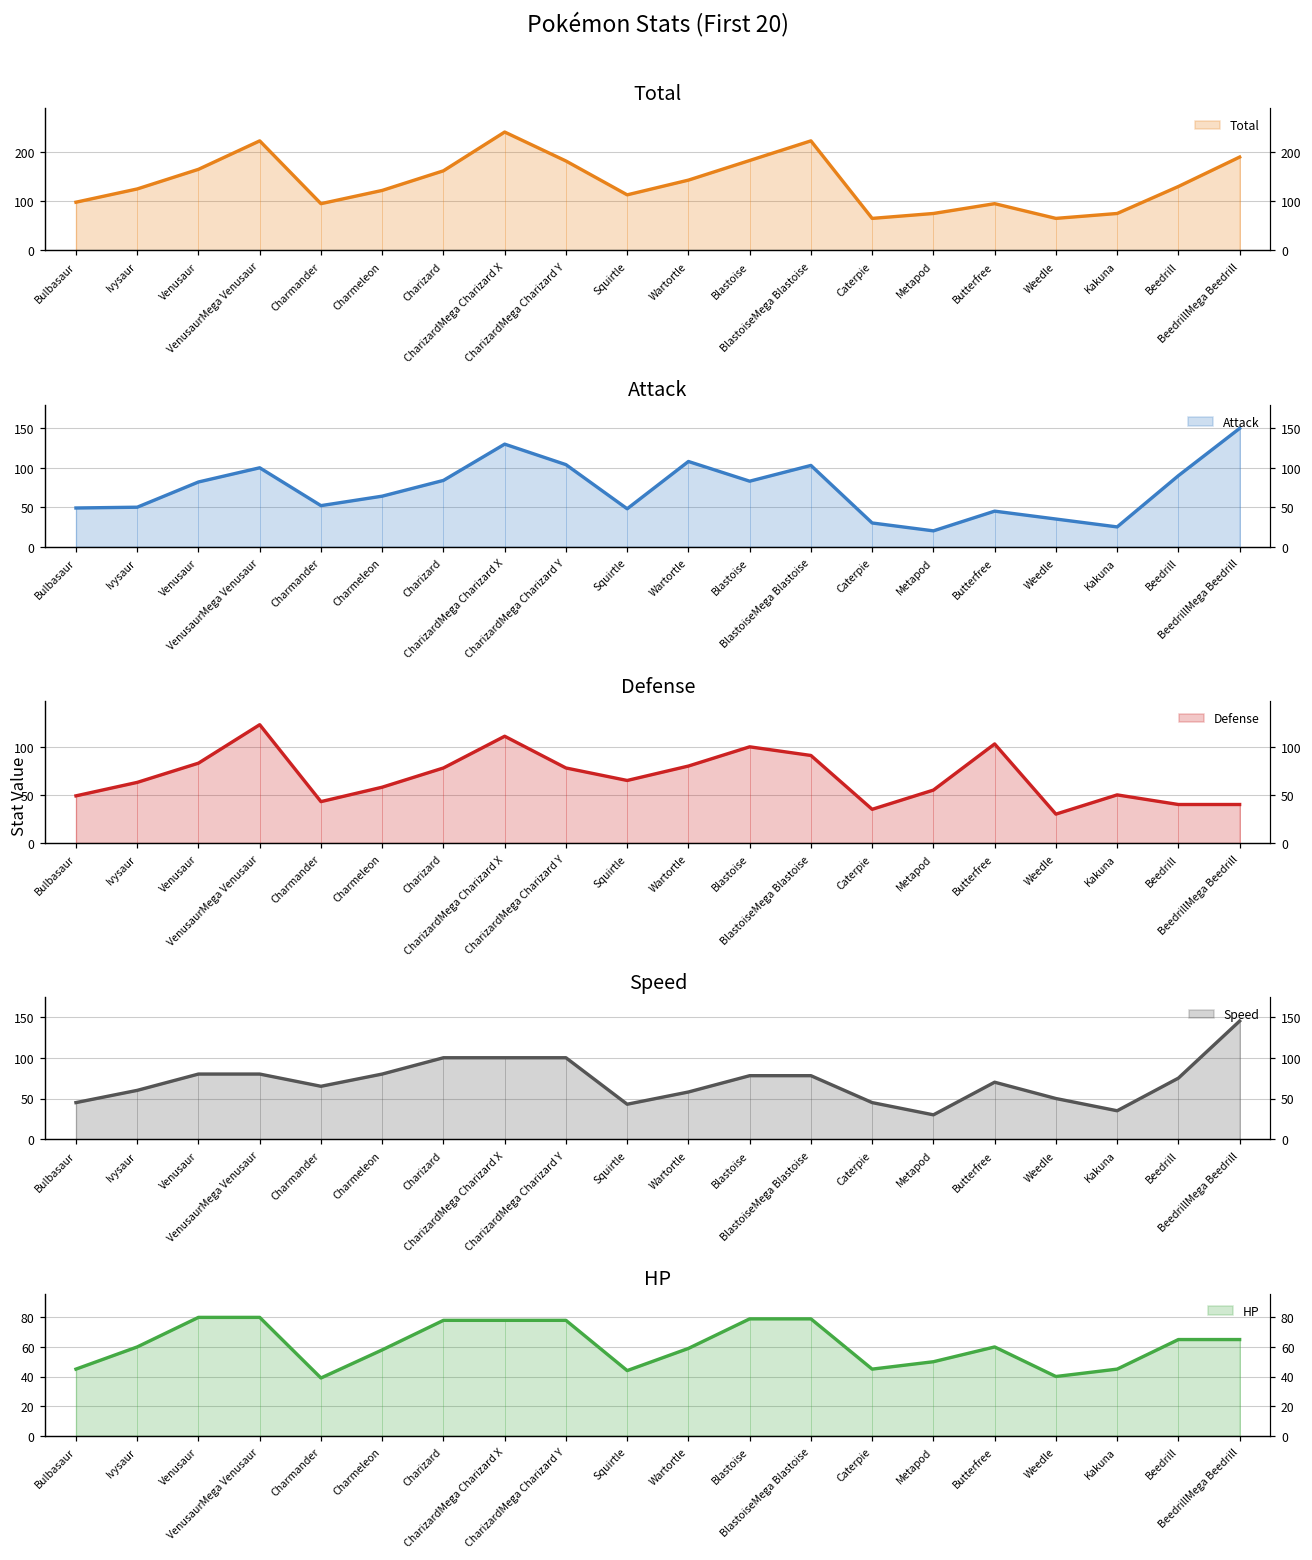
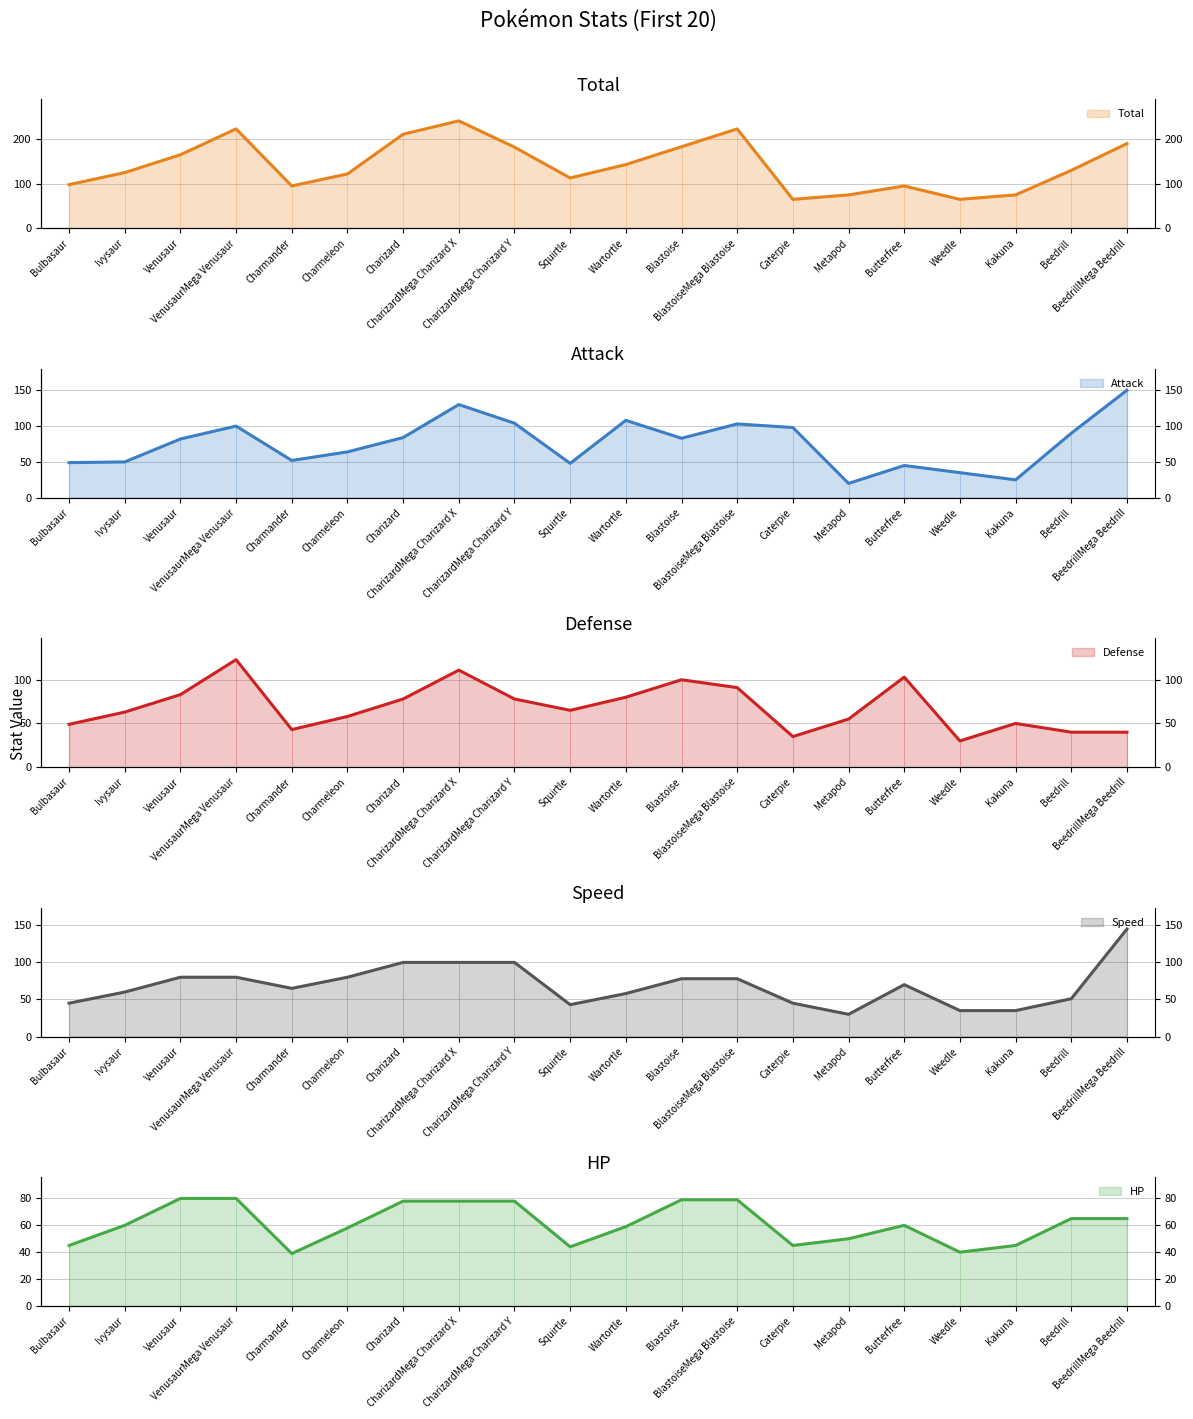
Total, Charizard: 160 -> 210
Attack, Caterpie: 30 -> 100
Speed, Weedle: 50 -> 40
Speed, Beedrill: 80 -> 50
